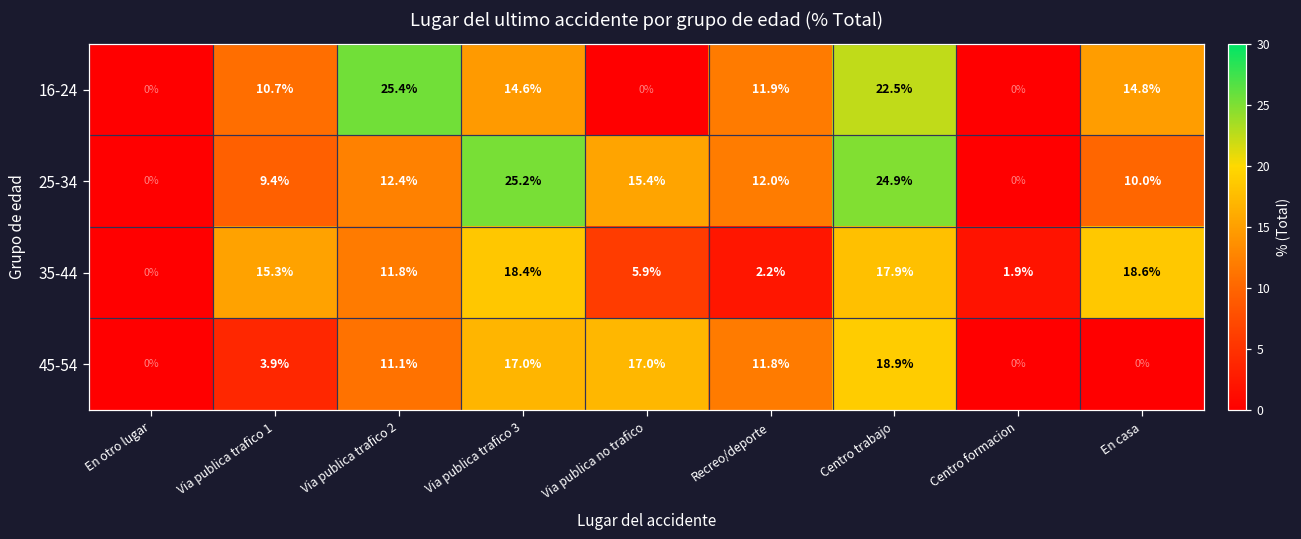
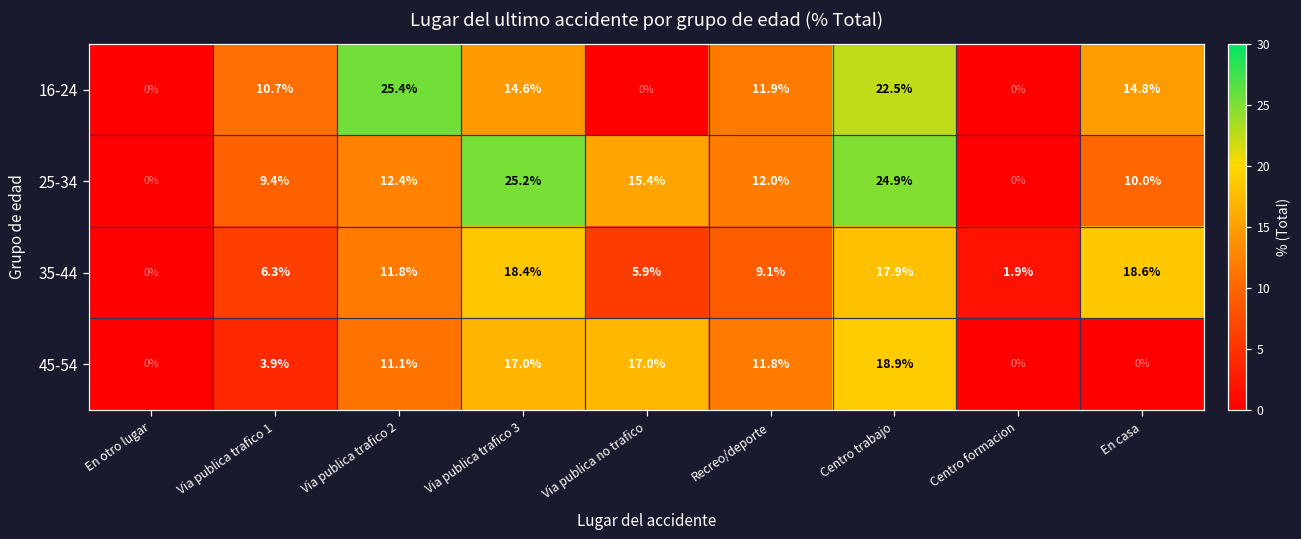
35-44, Via publica trafico 1: 15.3% -> 6.3%
35-44, Recreo/deporte: 2.2% -> 9.1%
